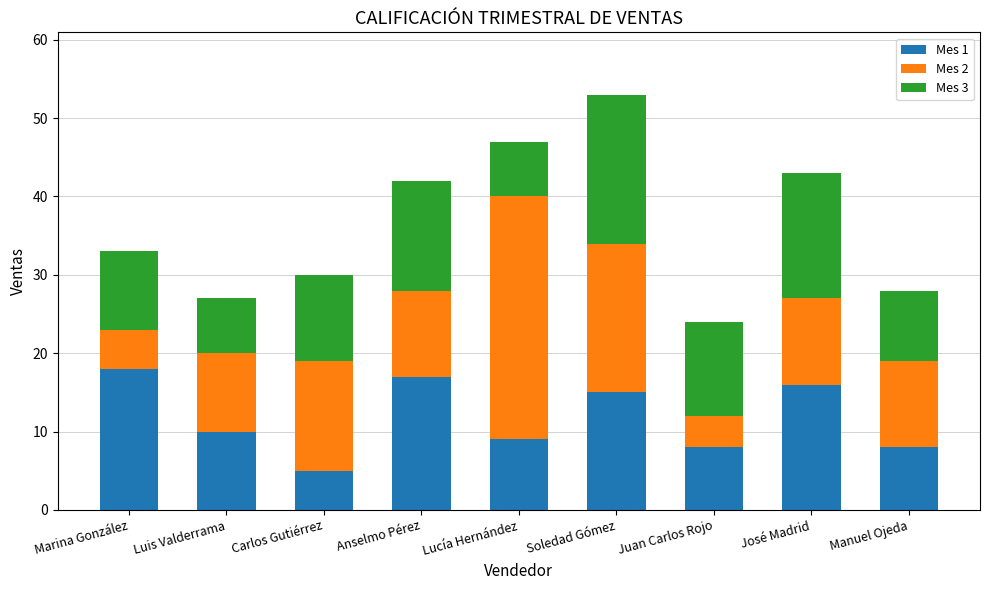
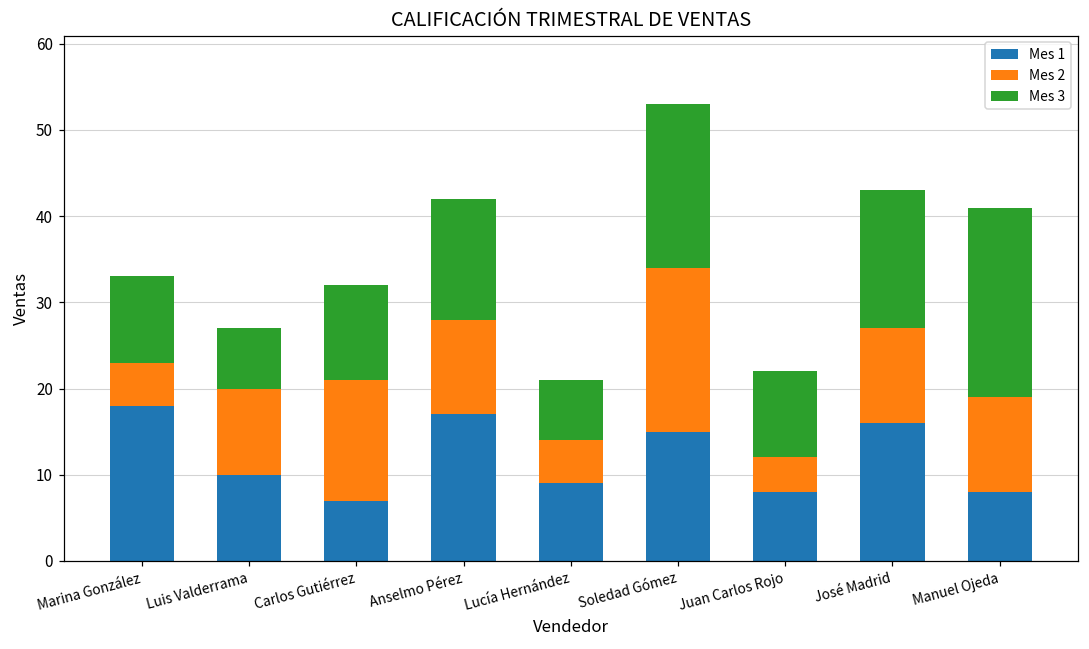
Mes 1, Carlos Gutiérrez: 5 -> 7
Mes 2, Lucía Hernández: 31 -> 5
Mes 3, Juan Carlos Rojo: 12 -> 10
Mes 3, Manuel Ojeda: 9 -> 22
